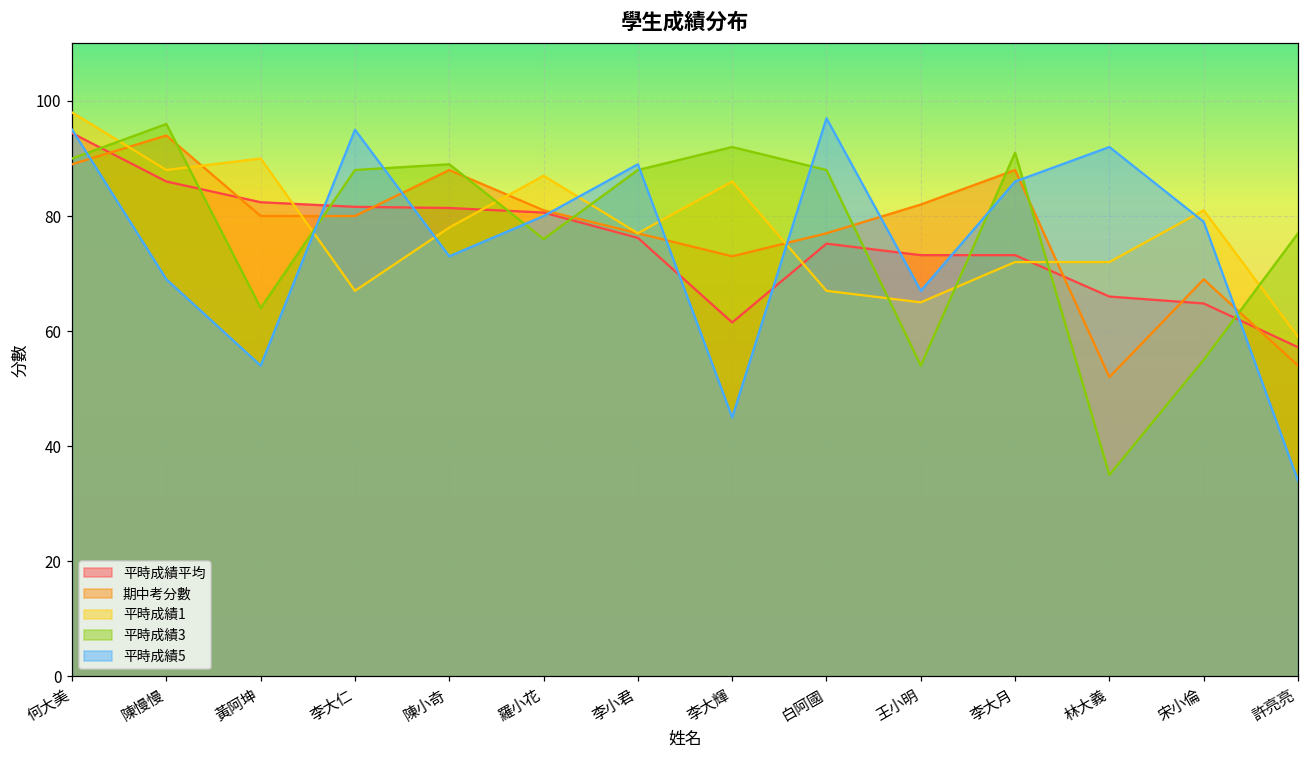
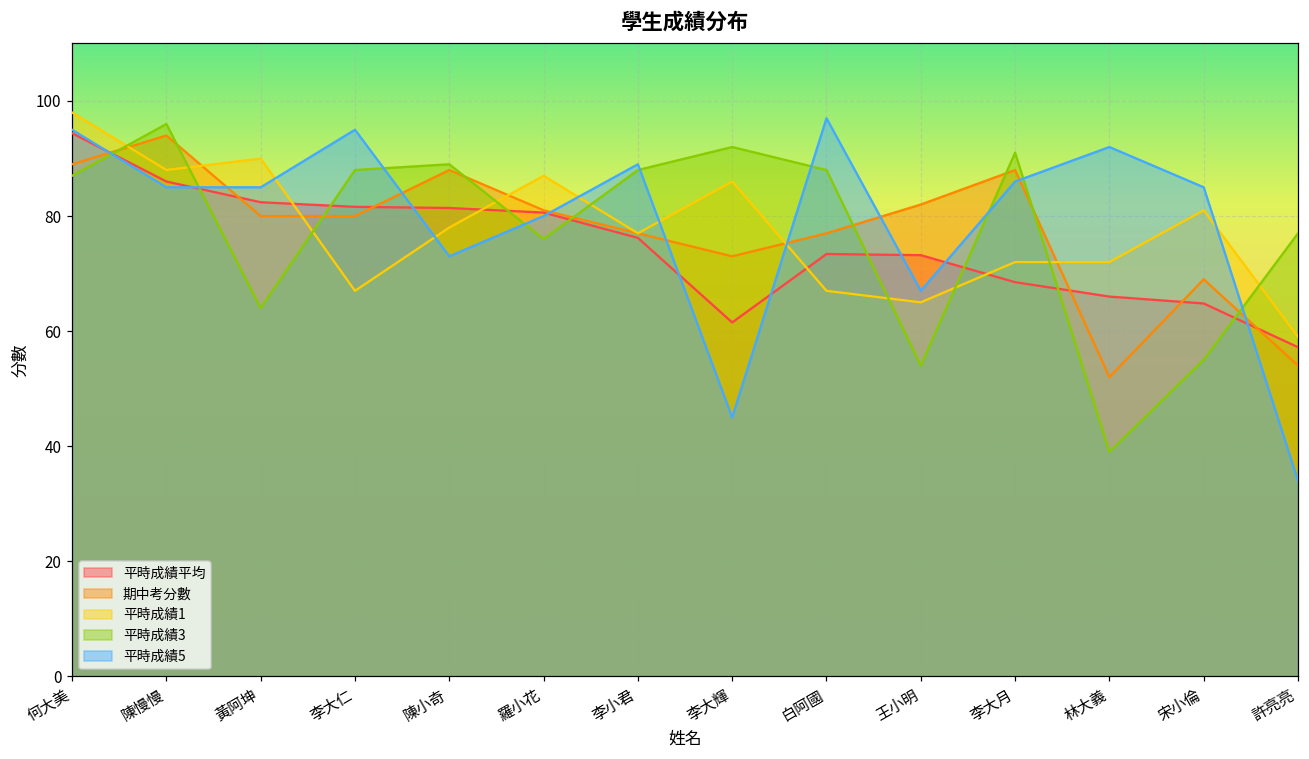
平時成績3, 何大美: 90 -> 87
平時成績5, 陳慢慢: 69 -> 85
平時成績5, 黃阿坤: 54 -> 85
平時成績平均, 白阿國: 75 -> 73
平時成績平均, 李大月: 73 -> 69
平時成績3, 林大義: 35 -> 39
平時成績5, 宋小倫: 79 -> 85
